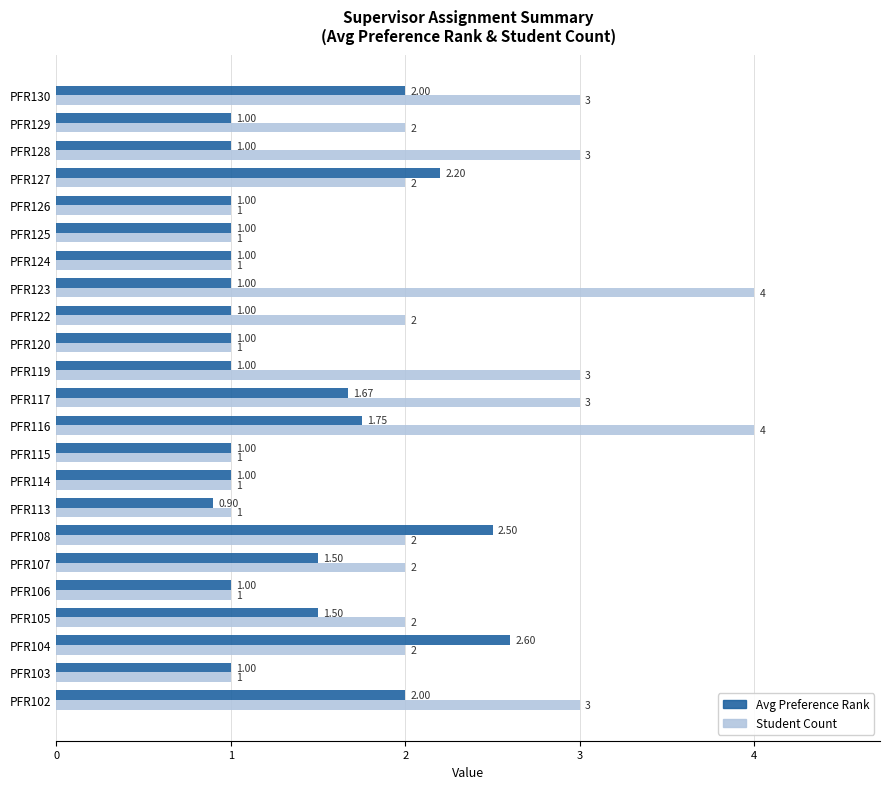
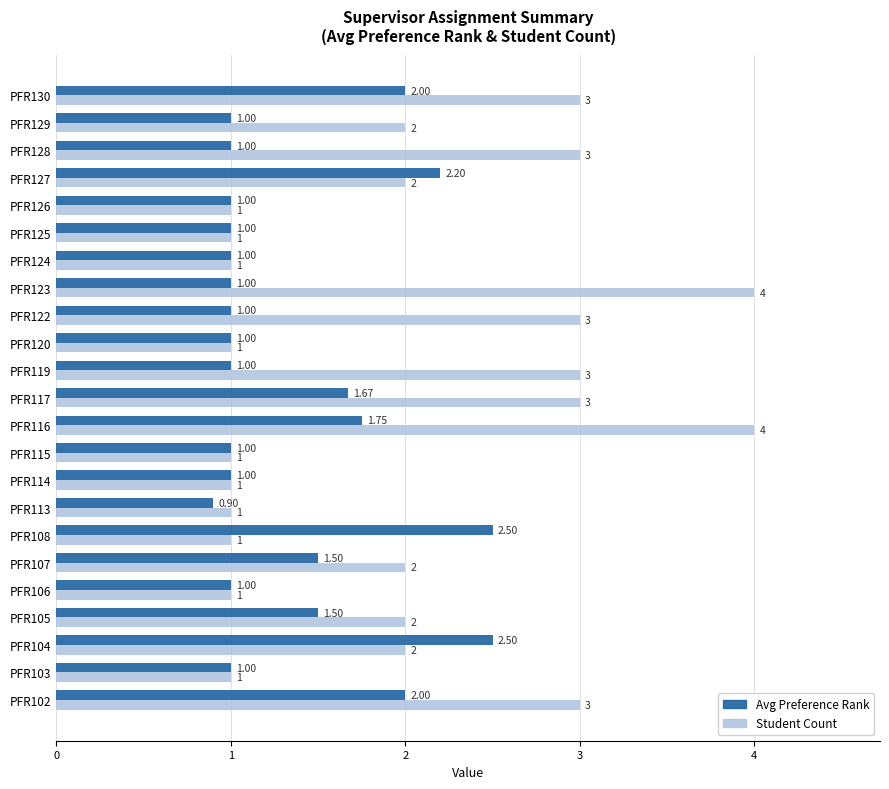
Student Count, PFR122: 2 -> 3
Student Count, PFR108: 2 -> 1
Avg Preference Rank, PFR104: 2.60 -> 2.50
